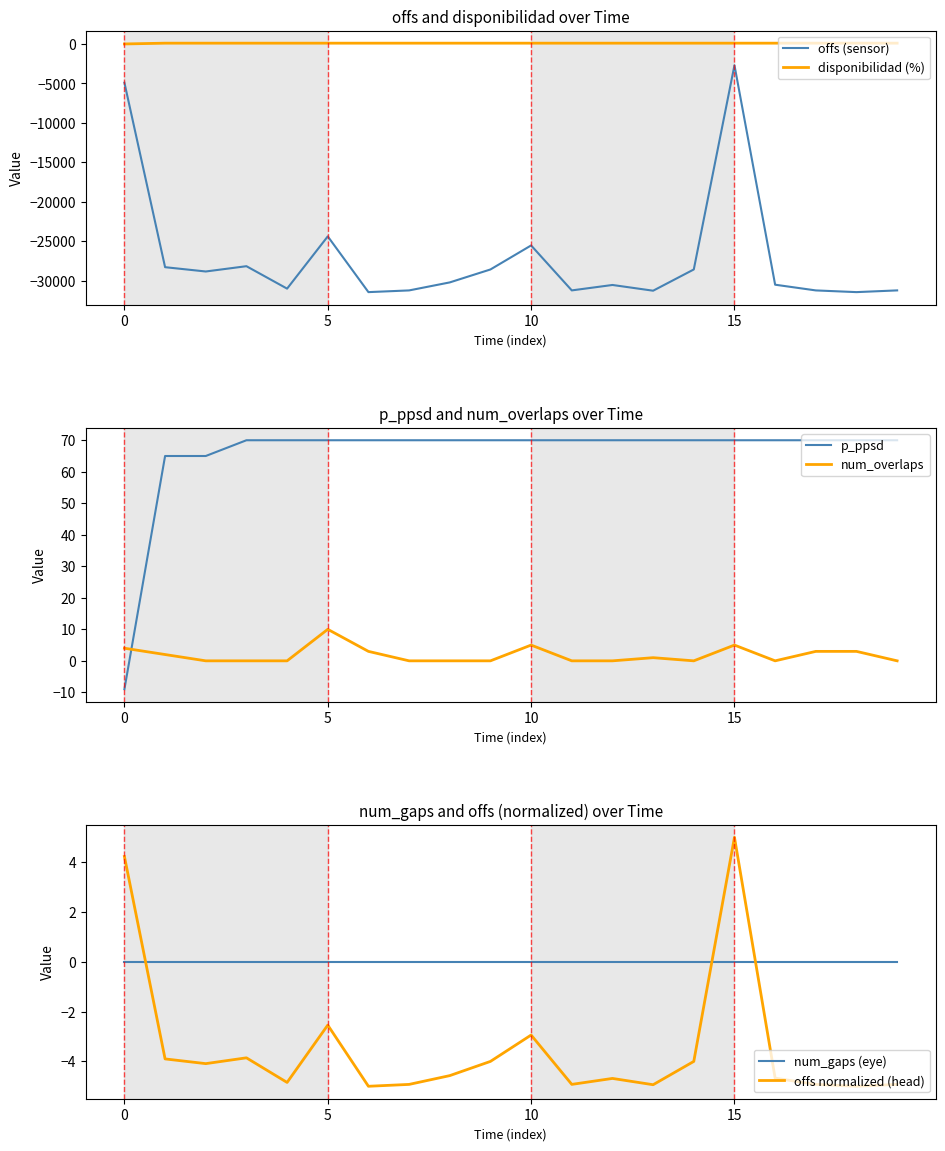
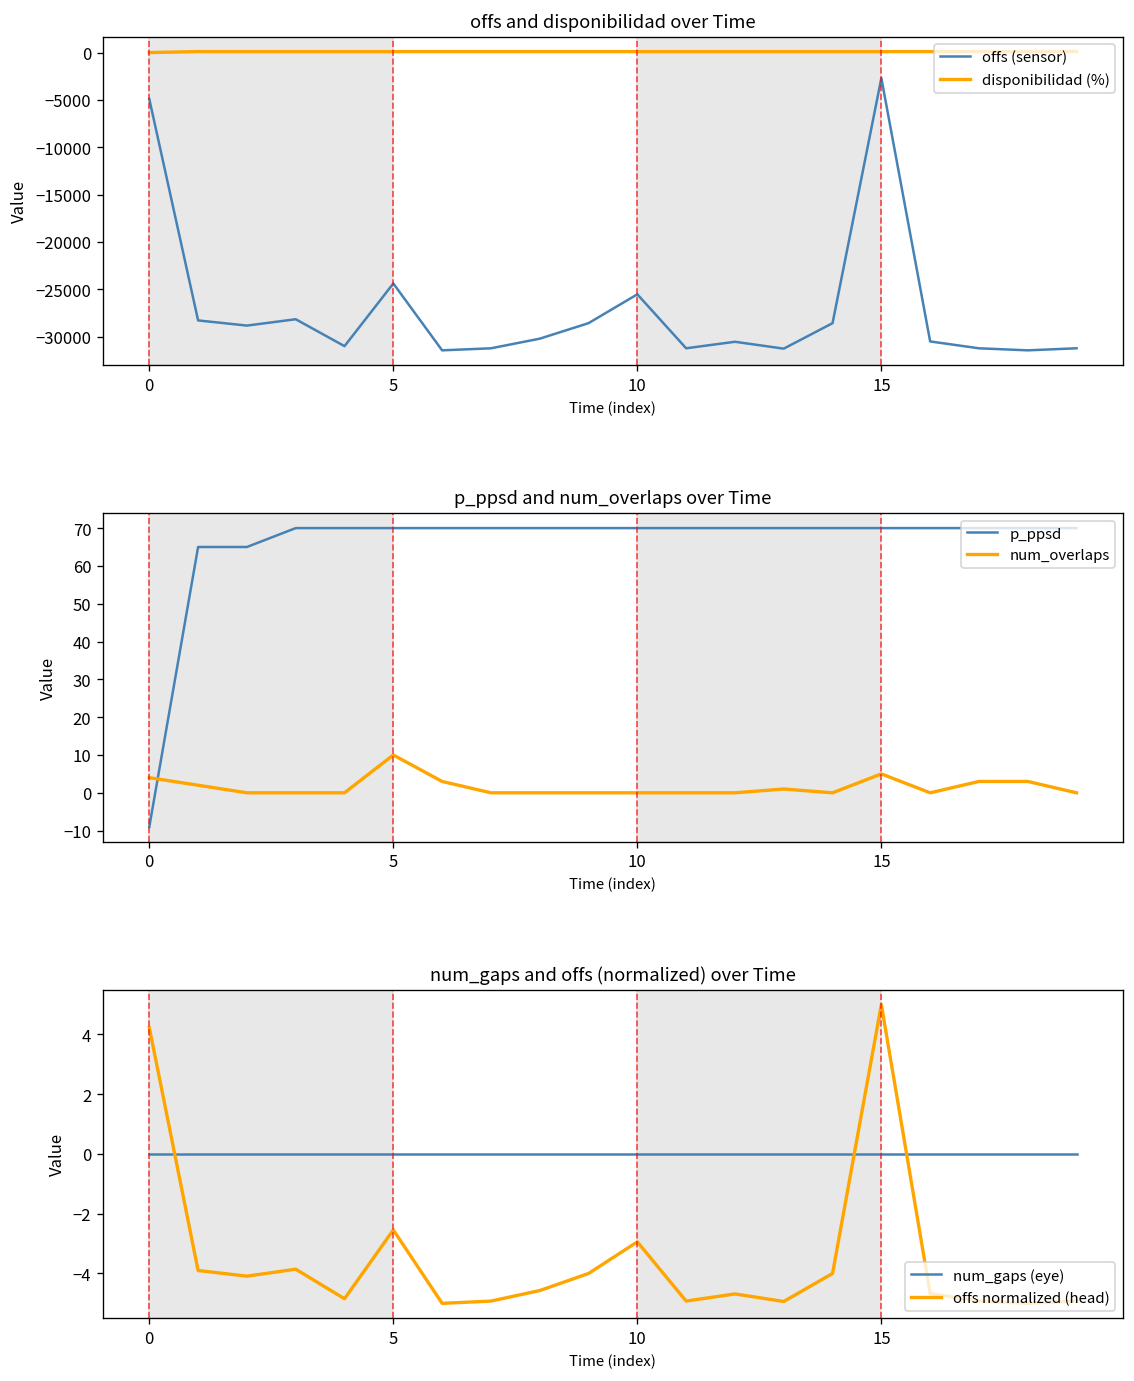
p_ppsd and num_overlaps over Time, num_overlaps, 10: 5 -> 0
